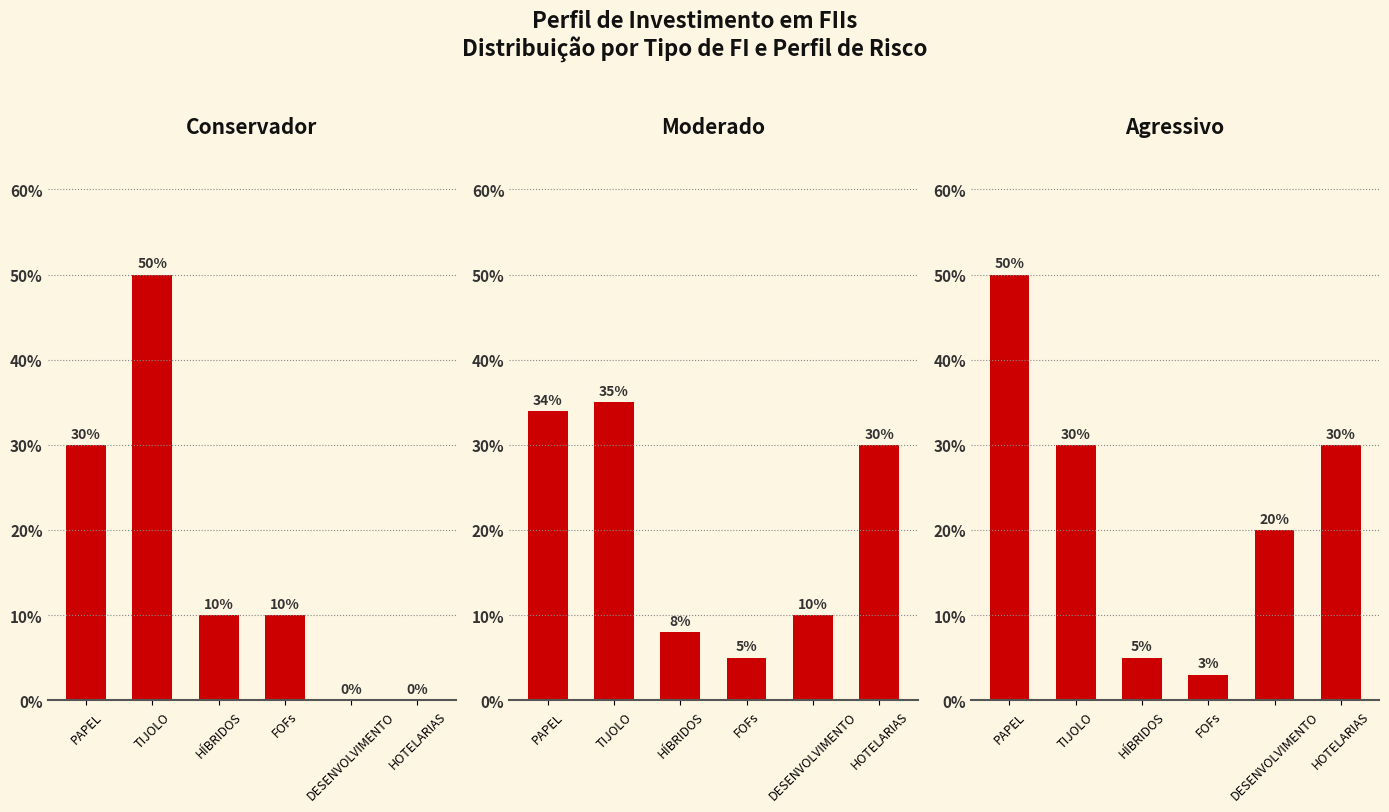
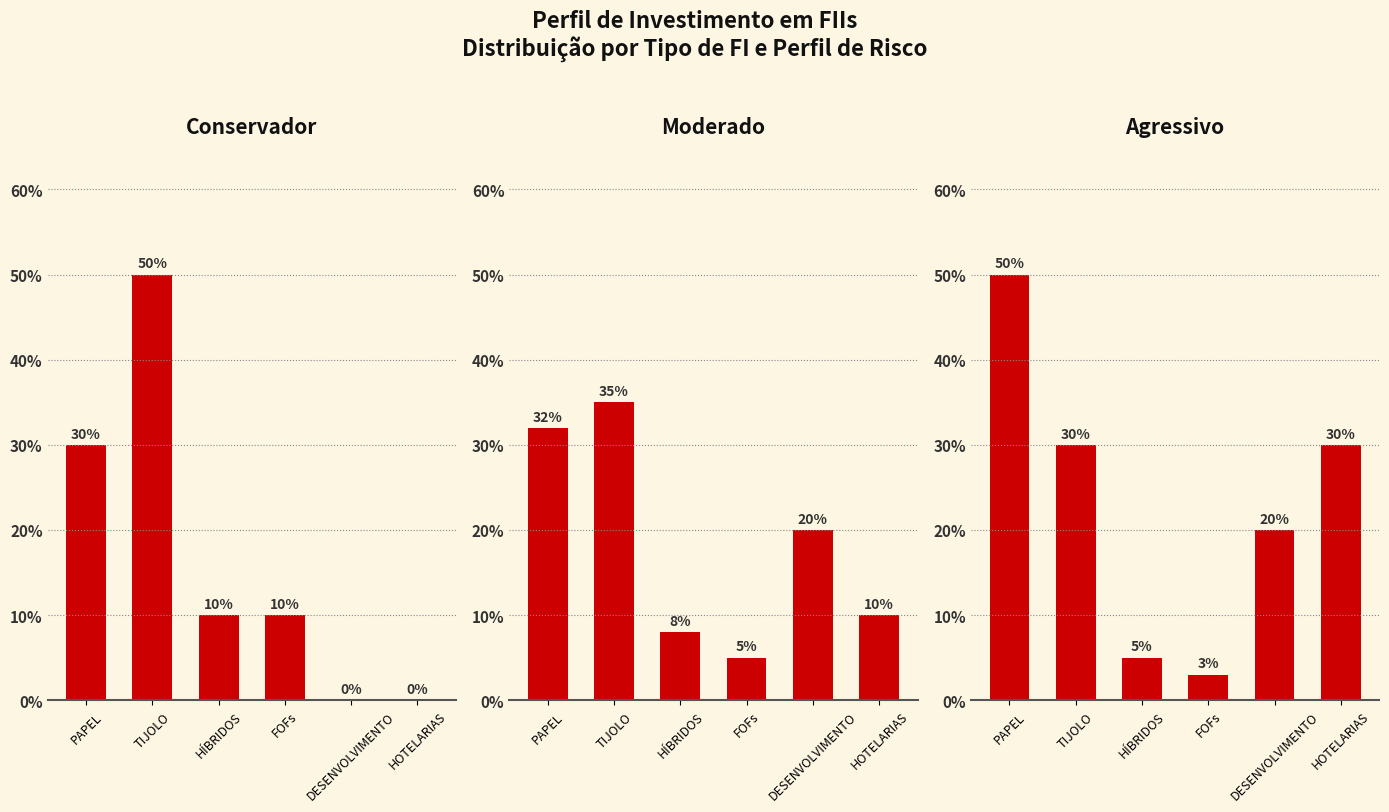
Moderado, PAPEL: 34% -> 32%
Moderado, DESENVOLVIMENTO: 10% -> 20%
Moderado, HOTELARIAS: 30% -> 10%
